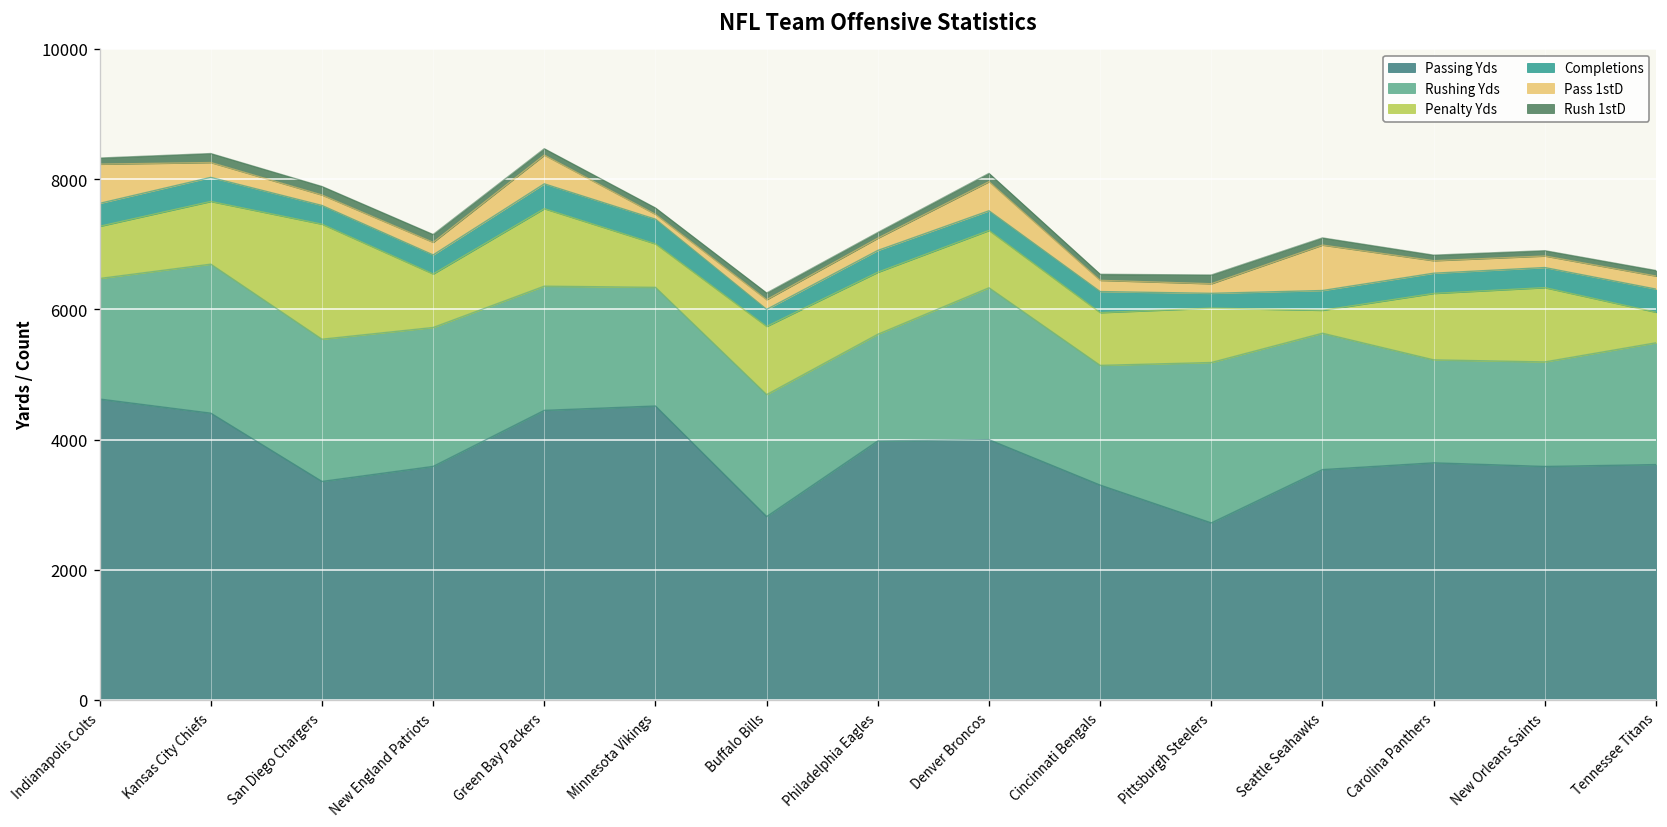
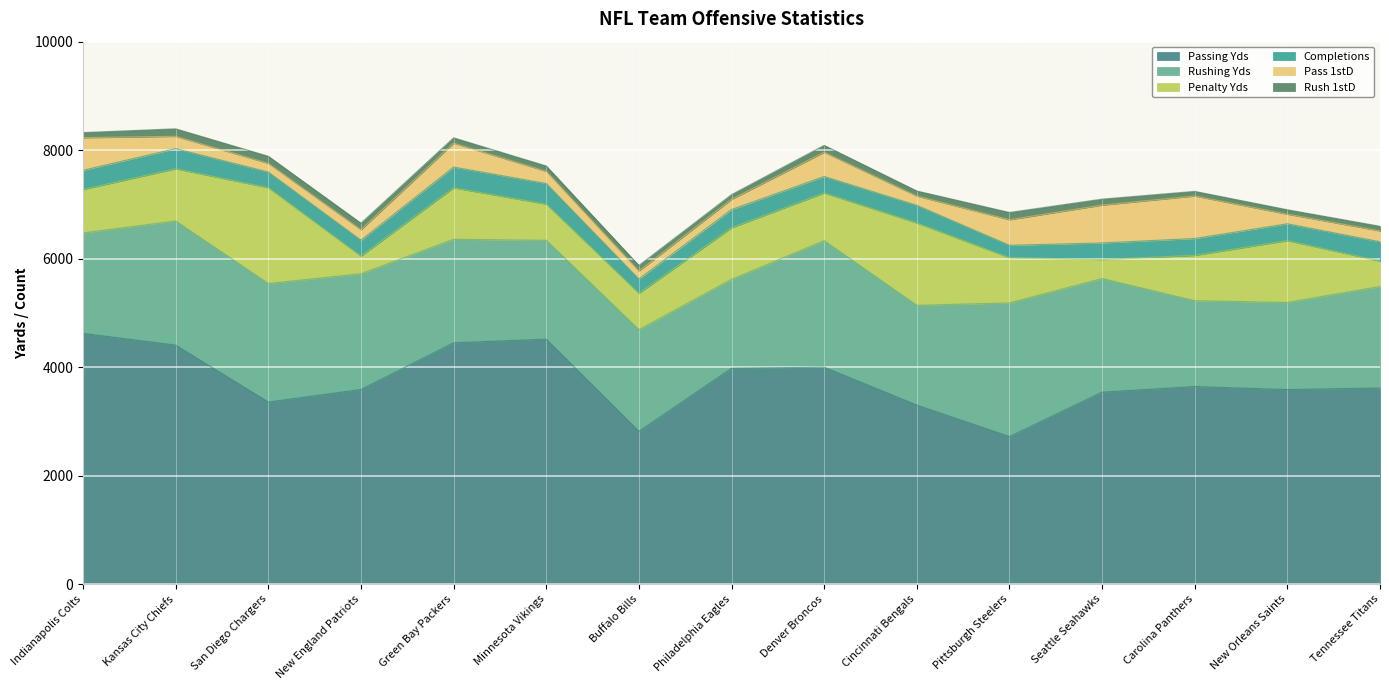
Penalty Yds, New England Patriots: 800 -> 300
Penalty Yds, Green Bay Packers: 1200 -> 1000
Pass 1stD, Minnesota Vikings: 100 -> 200
Penalty Yds, Buffalo Bills: 1000 -> 700
Penalty Yds, Cincinnati Bengals: 800 -> 1500
Pass 1stD, Pittsburgh Steelers: 100 -> 500
Penalty Yds, Carolina Panthers: 1000 -> 800
Pass 1stD, Carolina Panthers: 200 -> 800
